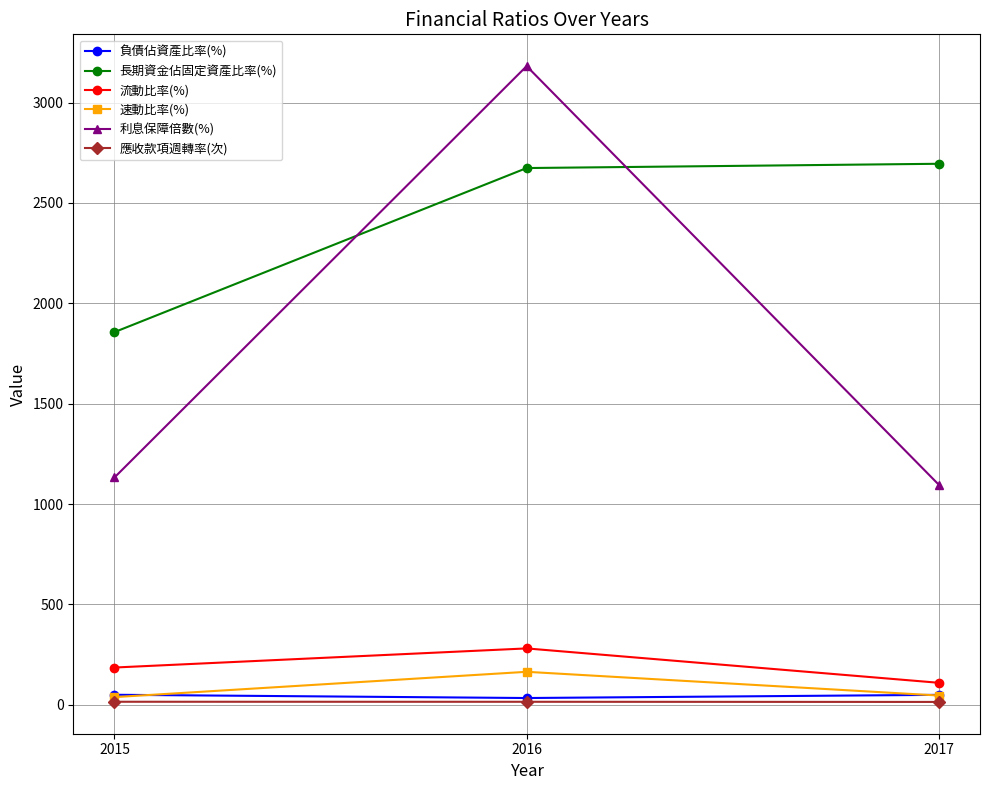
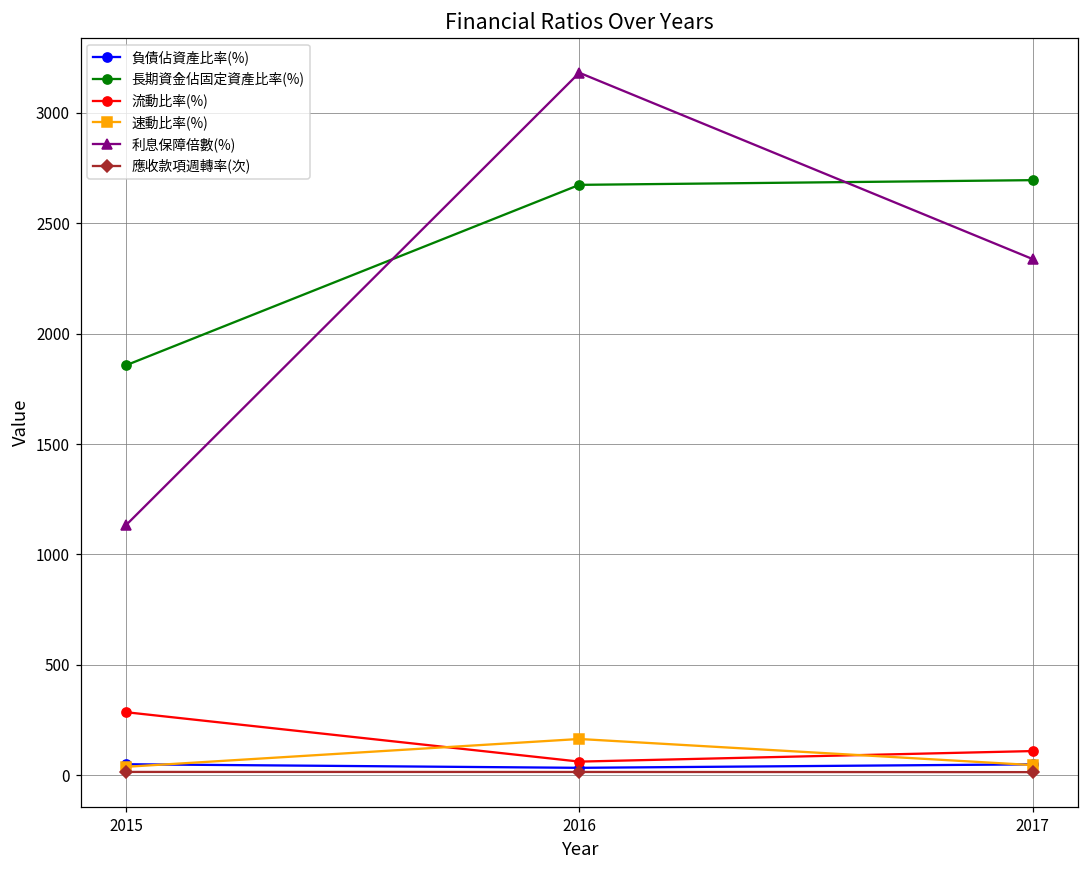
流動比率(%), 2015: 190 -> 290
流動比率(%), 2016: 280 -> 60
利息保障倍數(%), 2017: 1100 -> 2340
